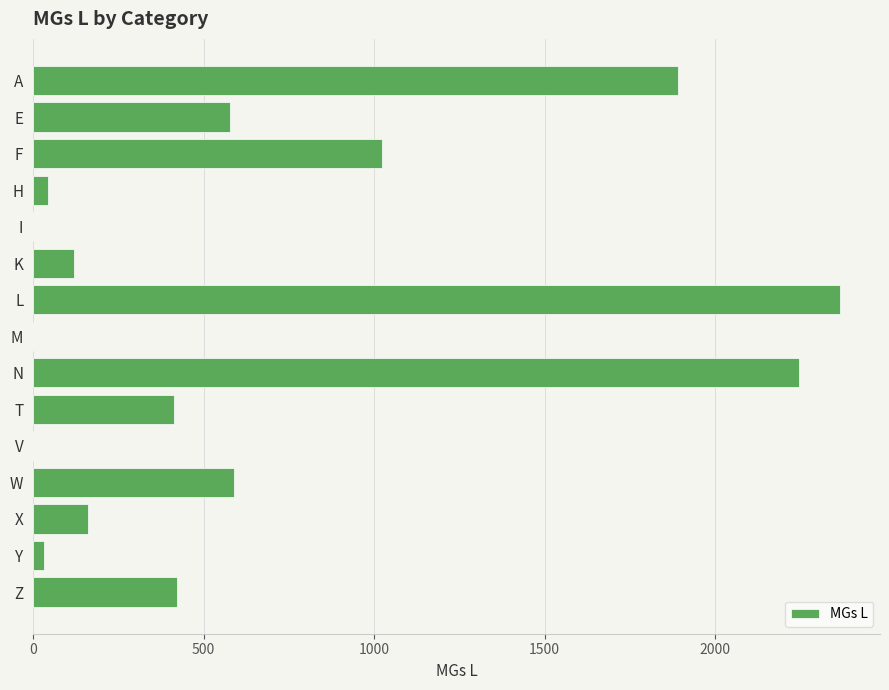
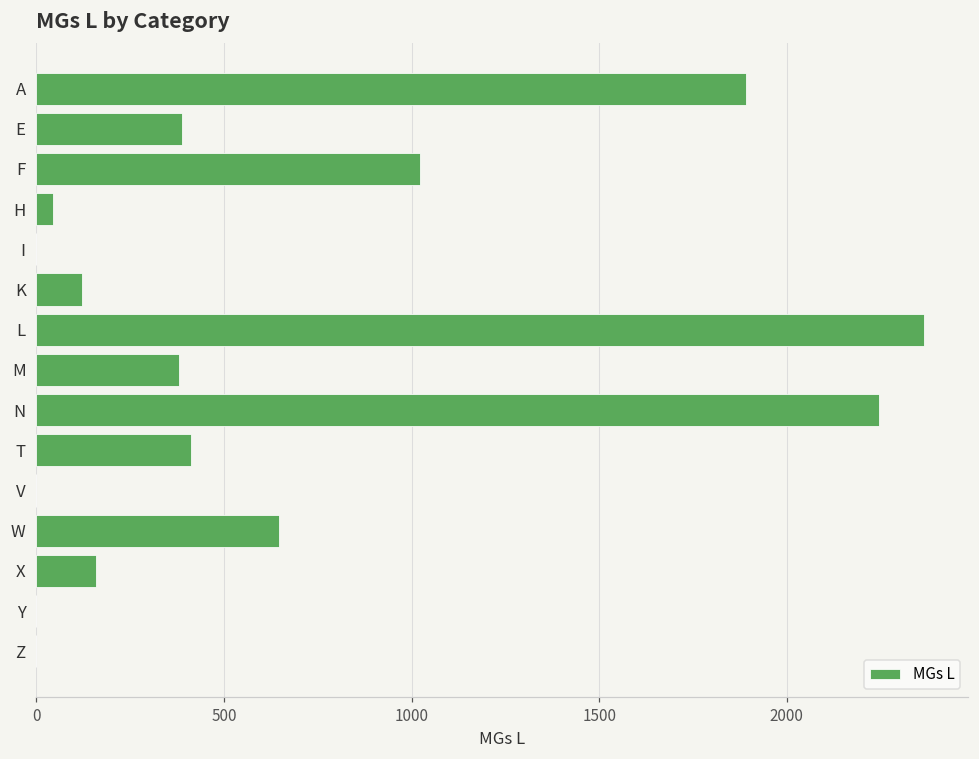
E: 580 -> 390
M: 0 -> 380
W: 590 -> 650
Y: 30 -> 0
Z: 420 -> 0
